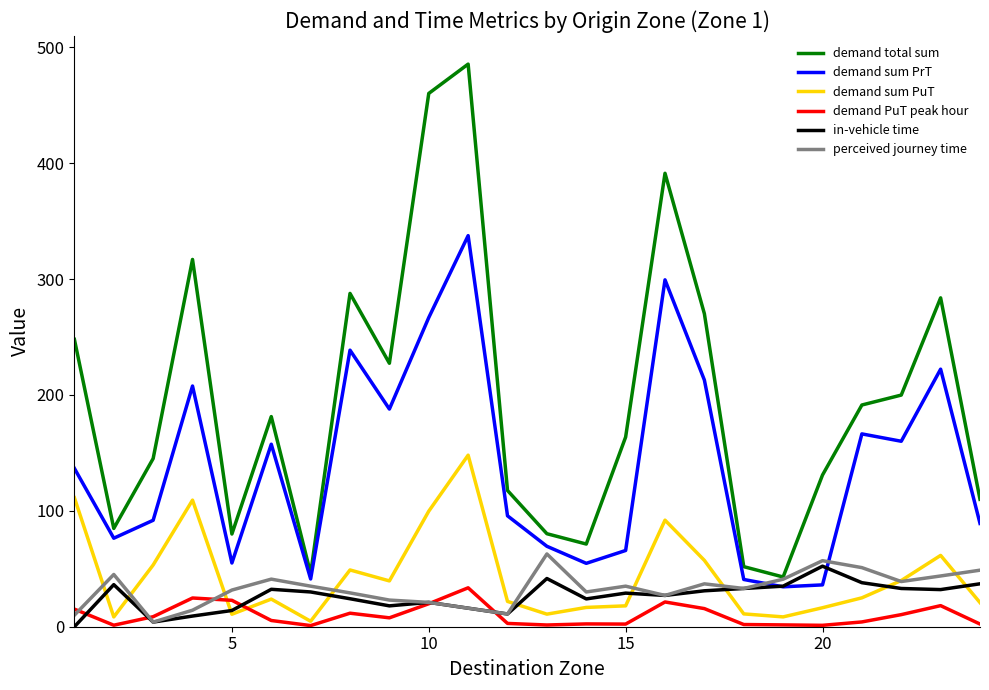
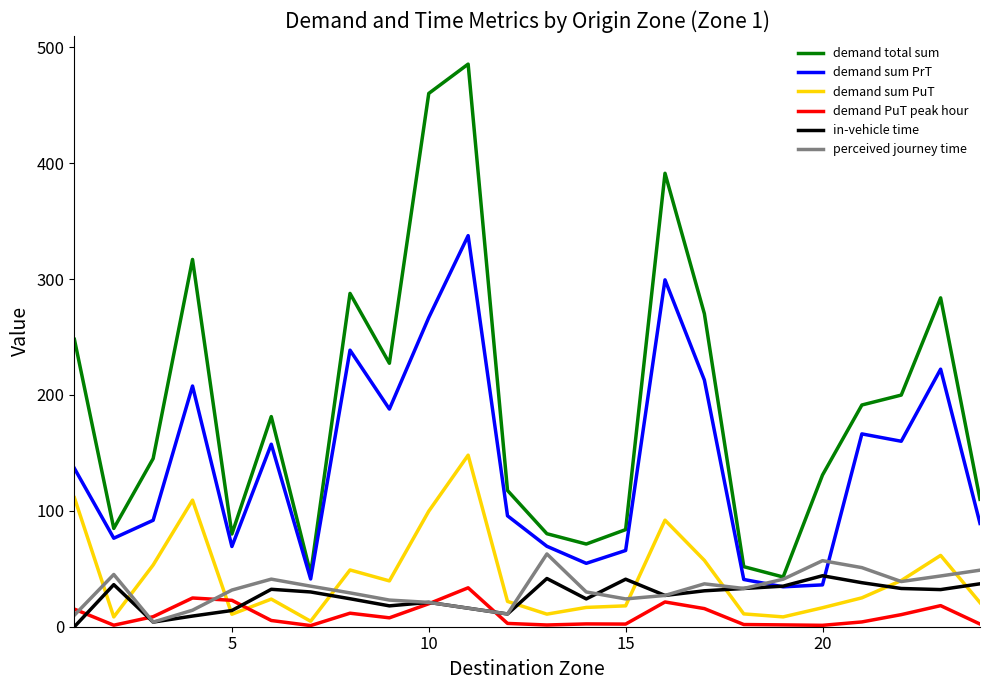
demand sum PrT, 5: 55 -> 69
demand total sum, 15: 164 -> 84
in-vehicle time, 15: 29 -> 41
perceived journey time, 15: 35 -> 24
in-vehicle time, 20: 52 -> 44
